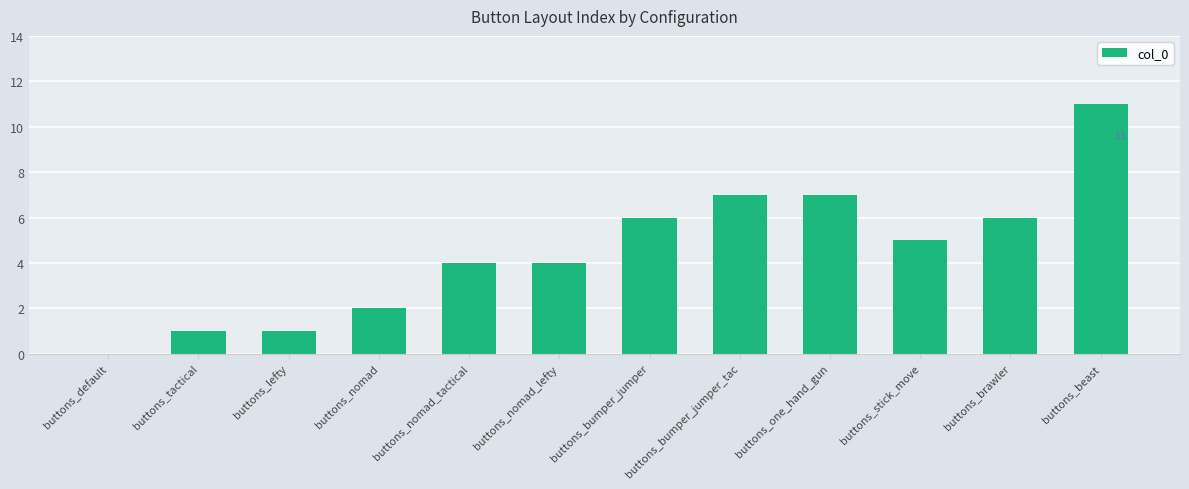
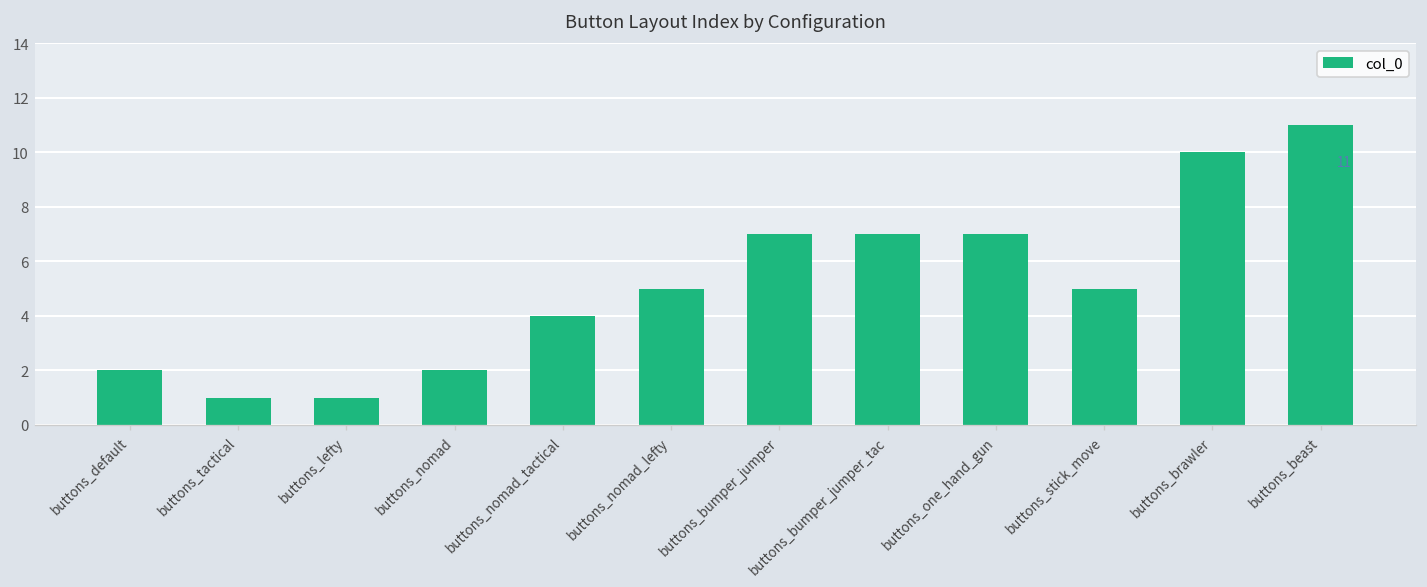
buttons_default: 0 -> 2
buttons_nomad_lefty: 4 -> 5
buttons_bumper_jumper: 6 -> 7
buttons_brawler: 6 -> 10
